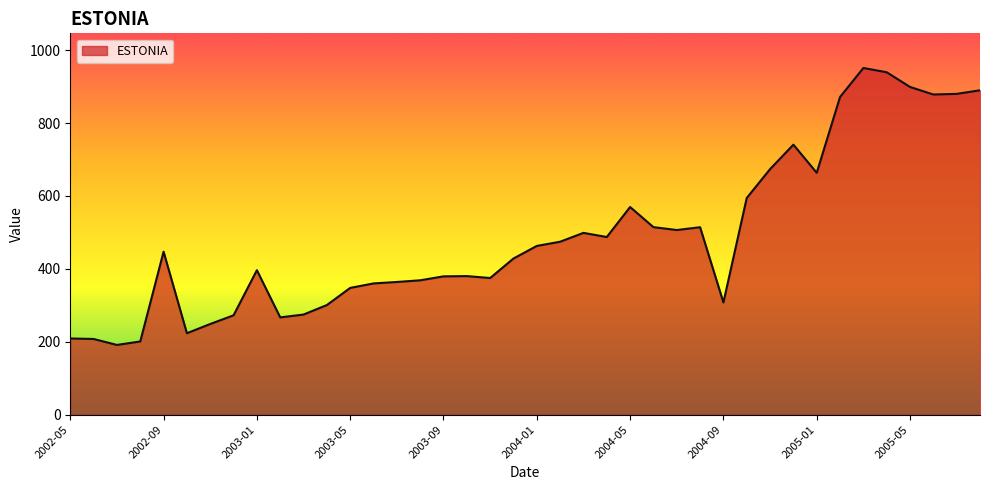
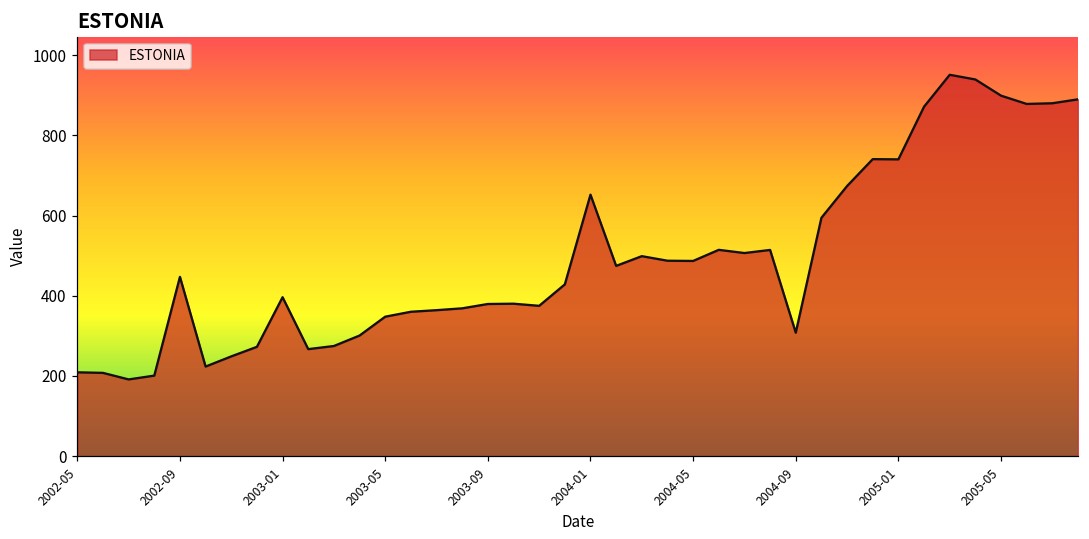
2004-01: 460 -> 650
2004-05: 570 -> 490
2005-01: 660 -> 740
